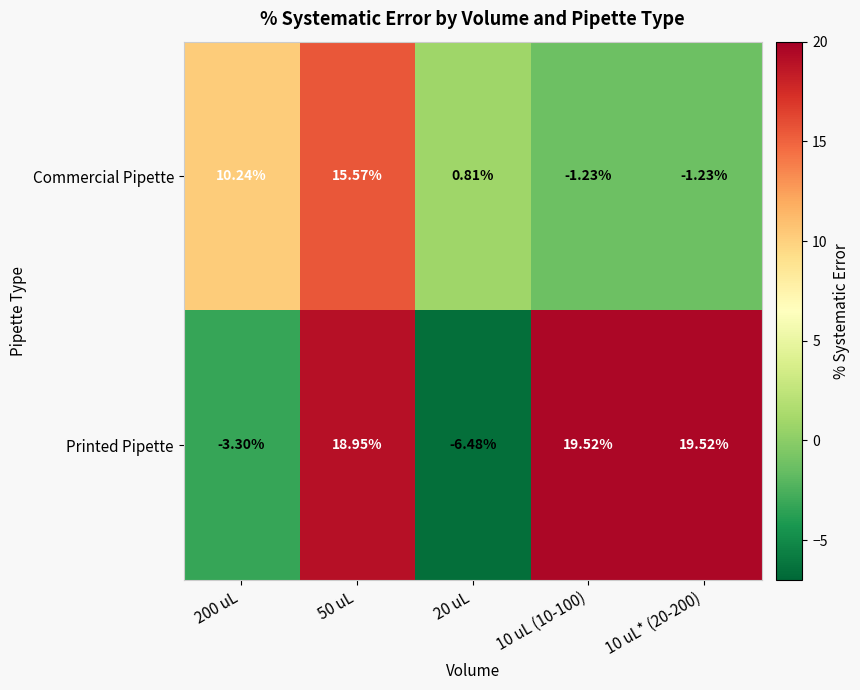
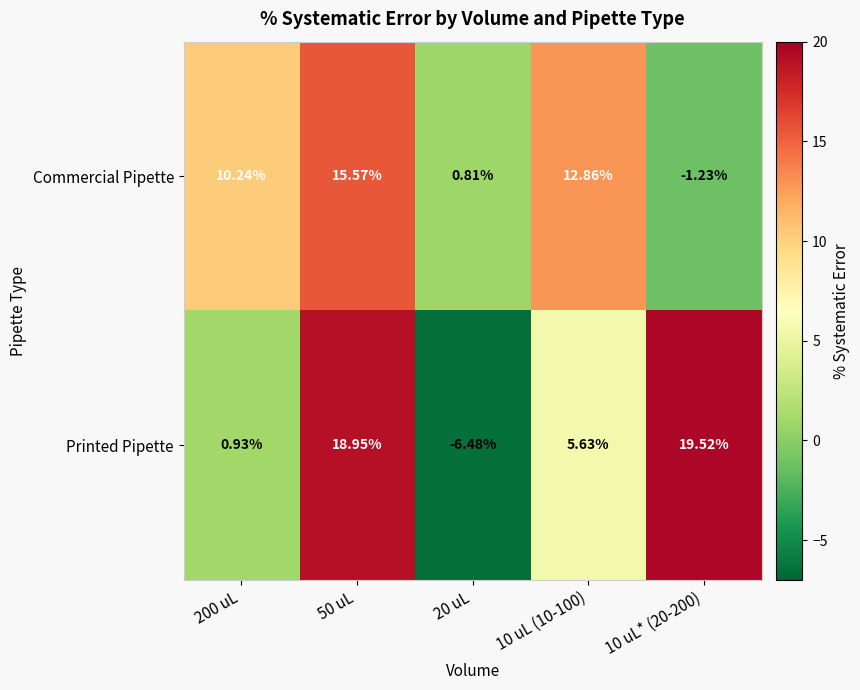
Commercial Pipette, 10 uL (10-100): -1.23% -> 12.86%
Printed Pipette, 200 uL: -3.30% -> 0.93%
Printed Pipette, 10 uL (10-100): 19.52% -> 5.63%
